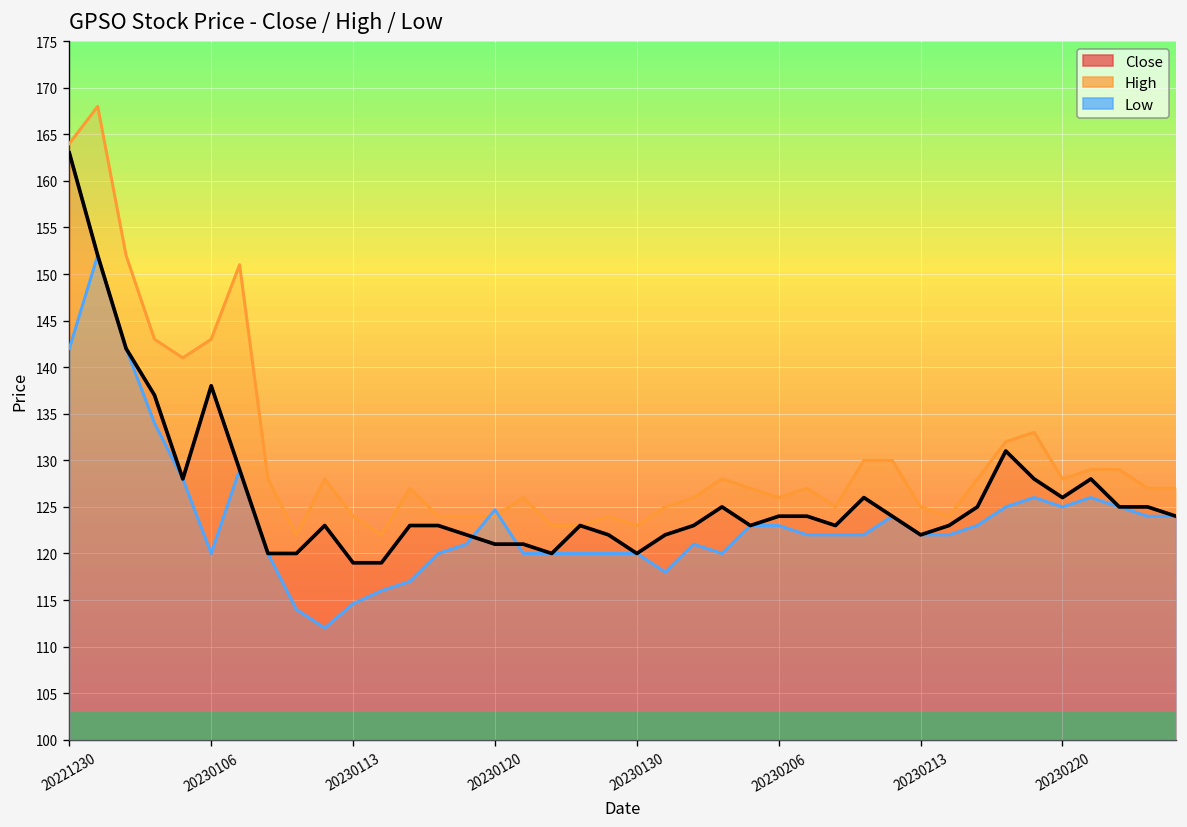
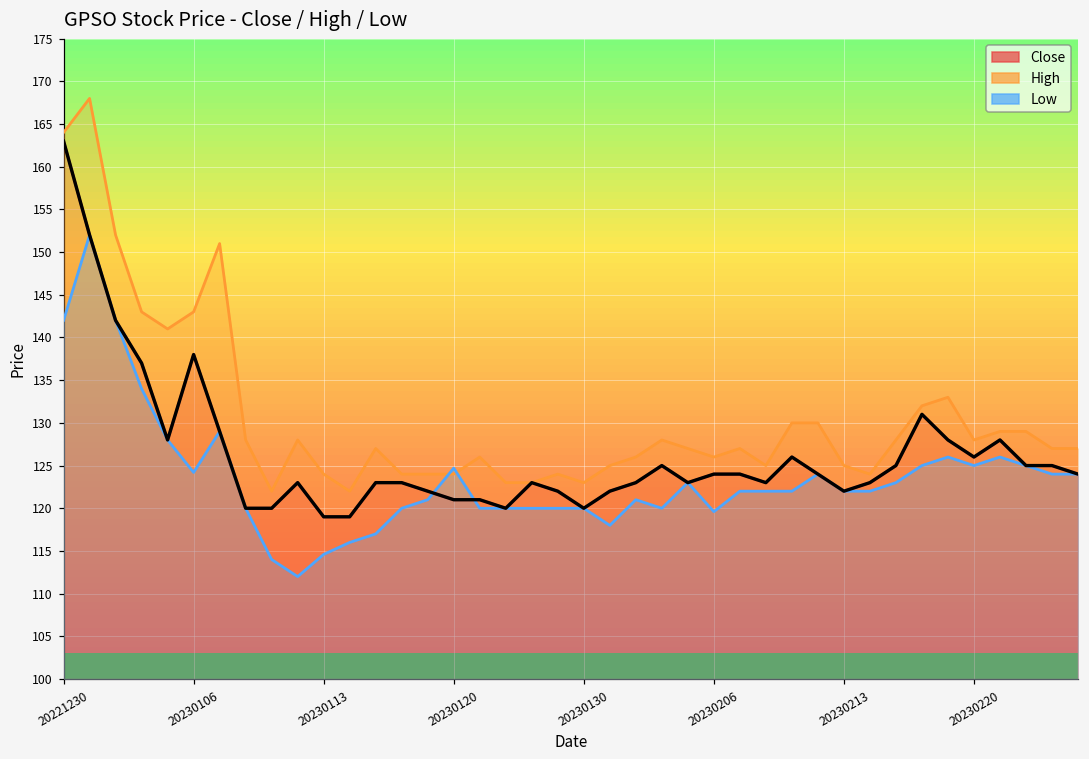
Low, 20230106: 120 -> 124
Low, 20230206: 123 -> 120
